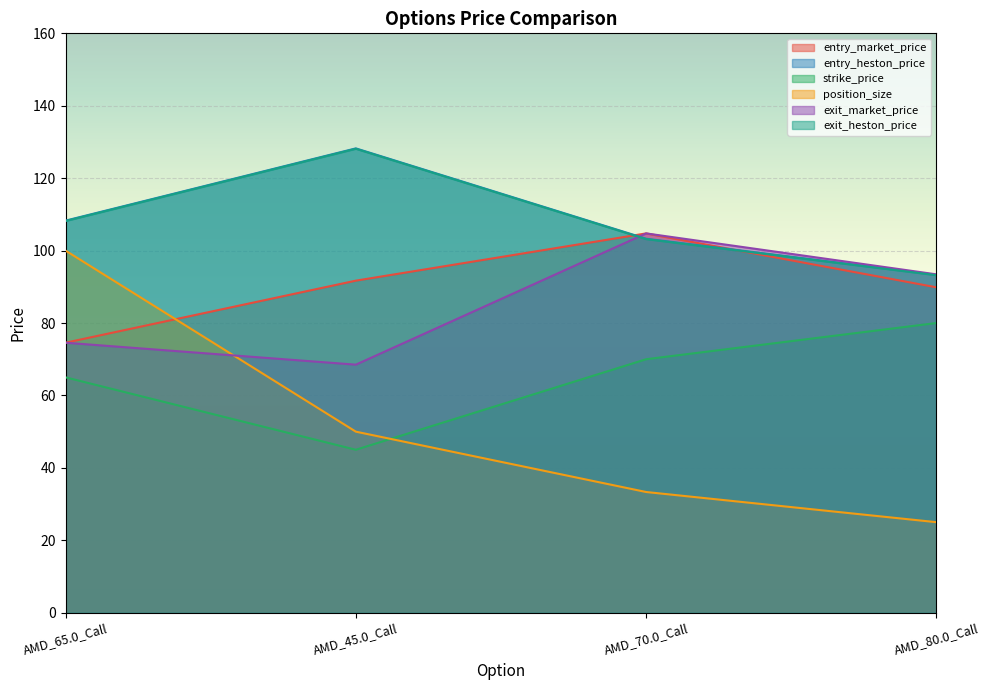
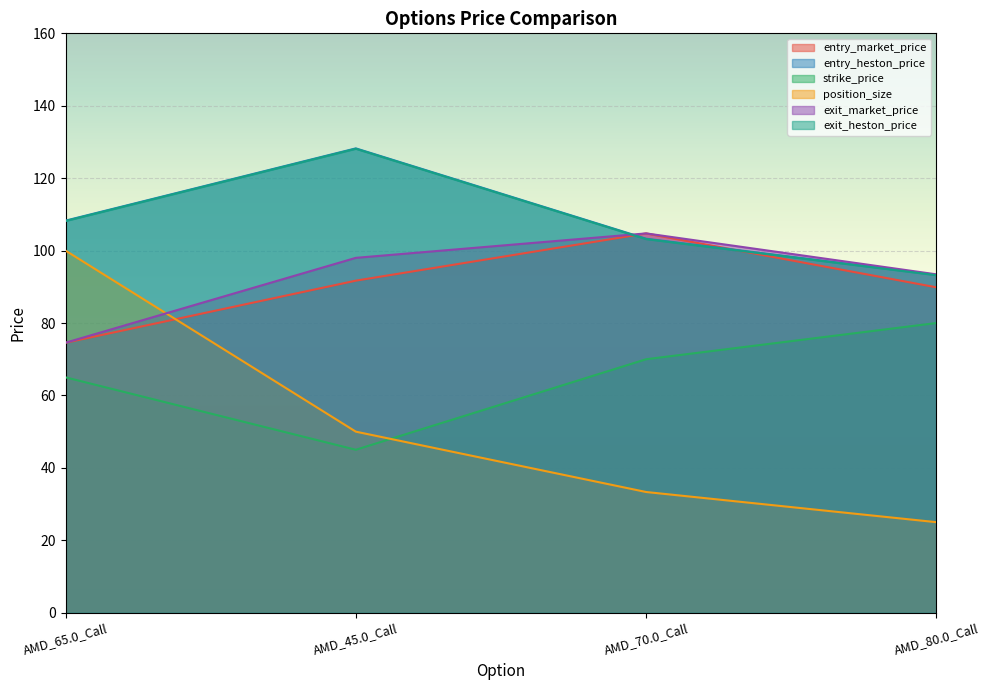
exit_market_price, AMD_45.0_Call: 69 -> 98
